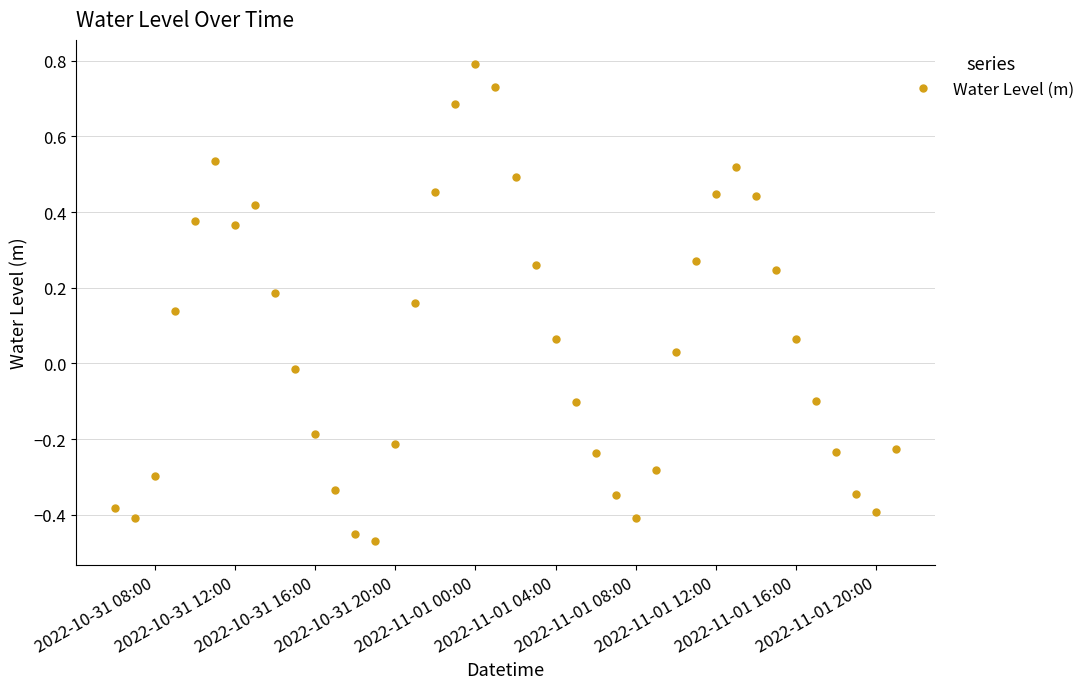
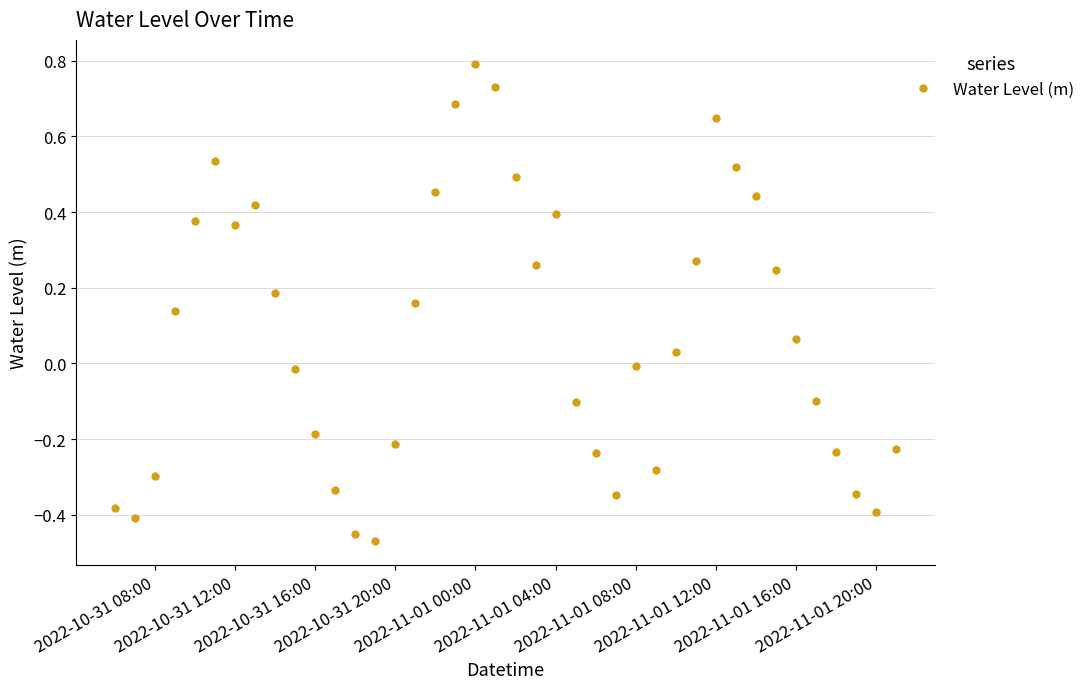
2022-11-01 04:00: 0.07 -> 0.40
2022-11-01 08:00: -0.41 -> -0.01
2022-11-01 12:00: 0.45 -> 0.65
